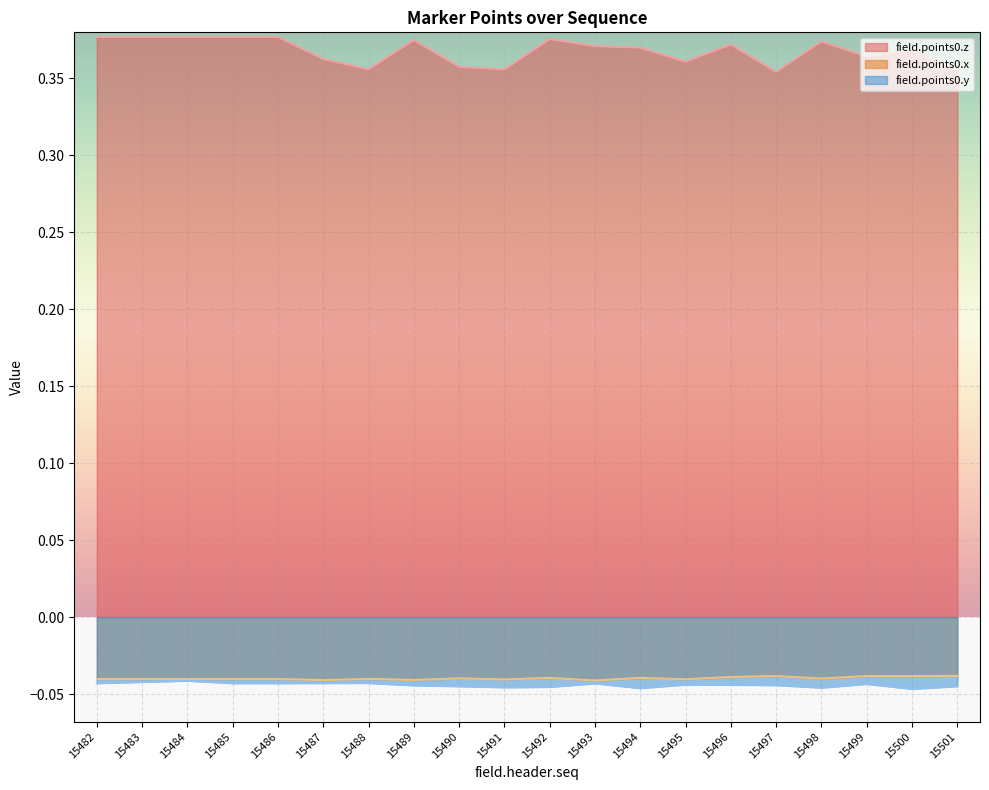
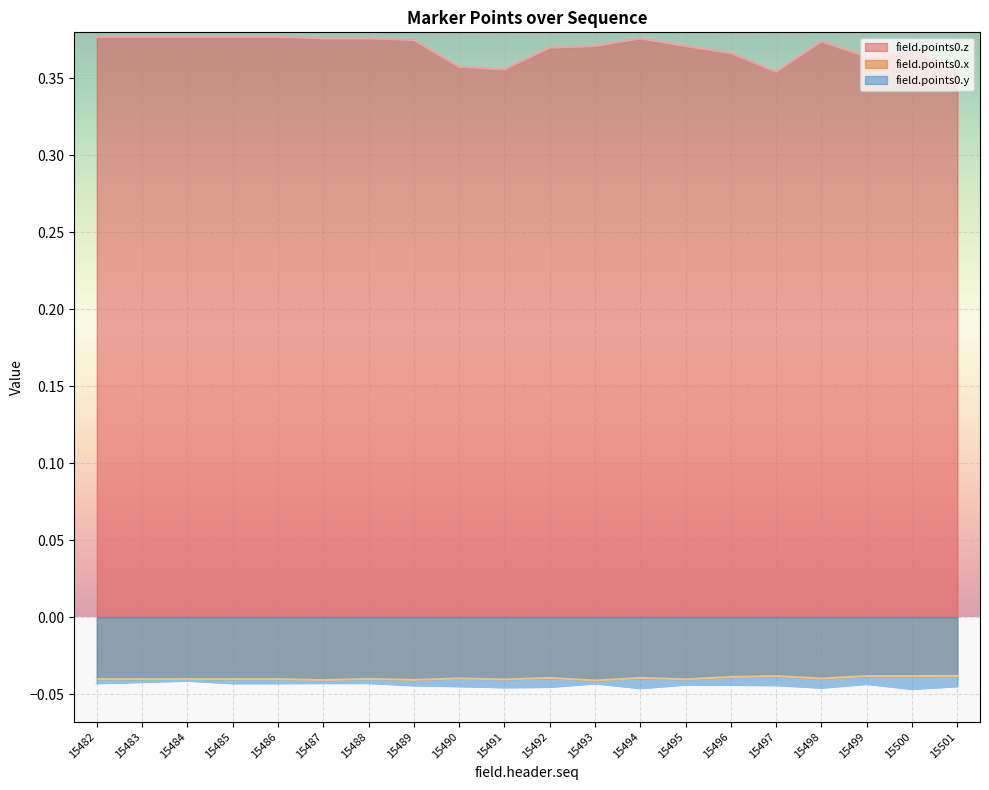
field.points0.z, 15487: 0.363 -> 0.376
field.points0.z, 15488: 0.356 -> 0.376
field.points0.z, 15492: 0.376 -> 0.370
field.points0.z, 15494: 0.370 -> 0.376
field.points0.z, 15495: 0.361 -> 0.371
field.points0.z, 15496: 0.372 -> 0.366
